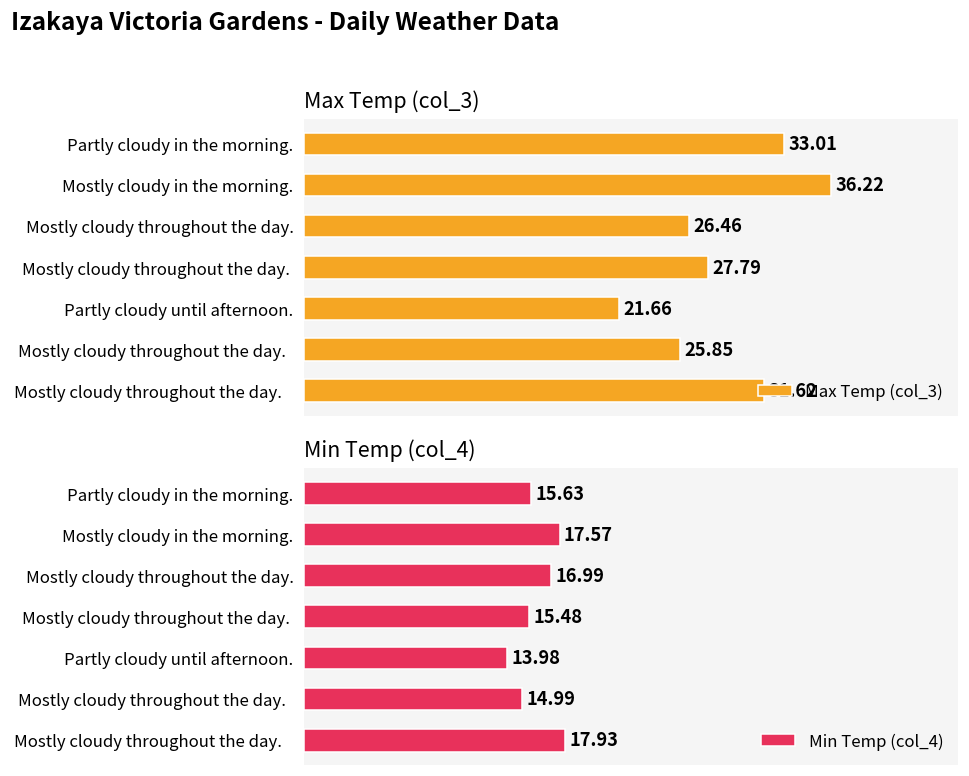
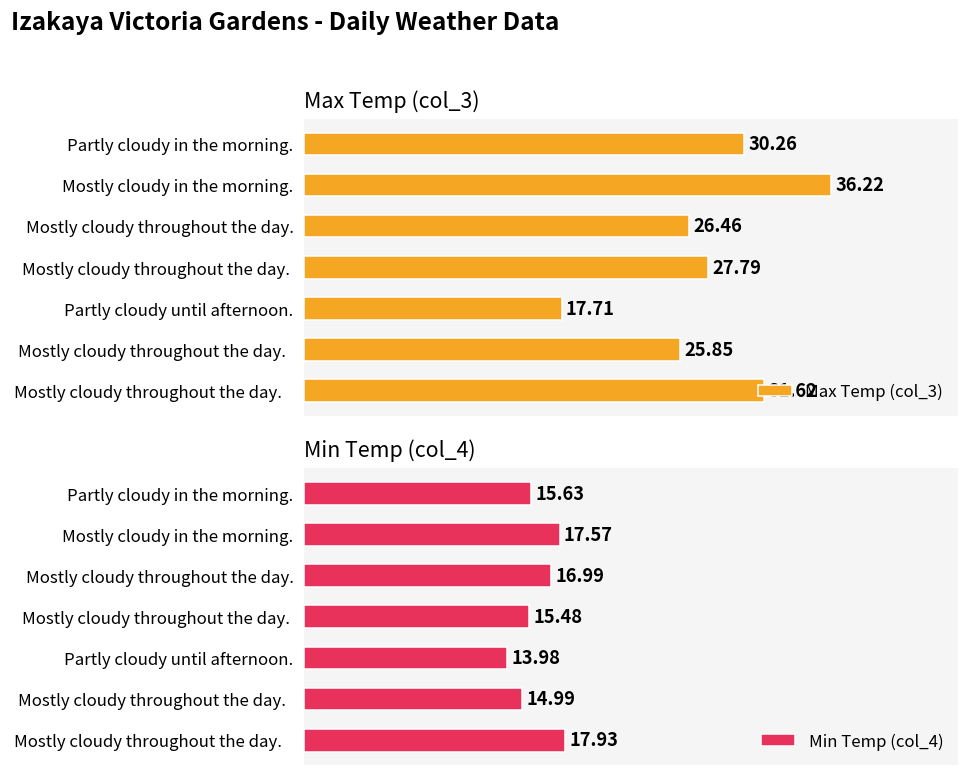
Max Temp (col_3), Partly cloudy in the morning.: 33.01 -> 30.26
Max Temp (col_3), Partly cloudy until afternoon.: 21.66 -> 17.71
